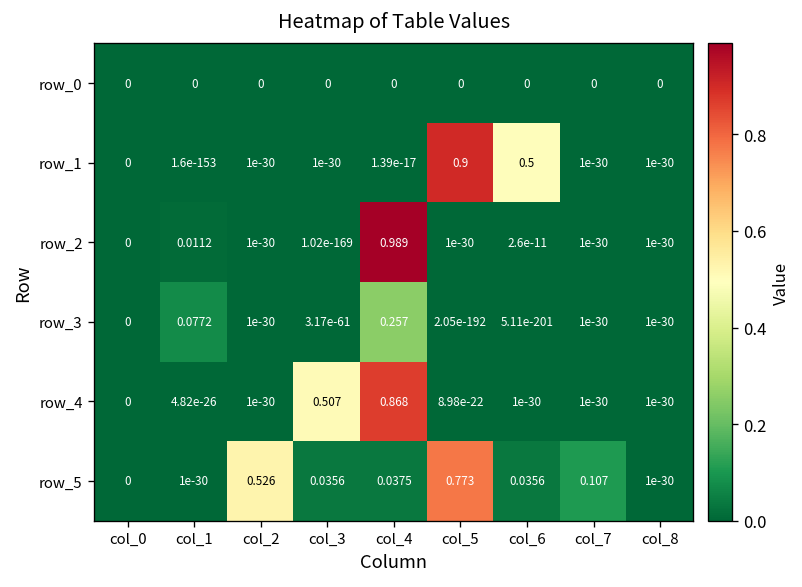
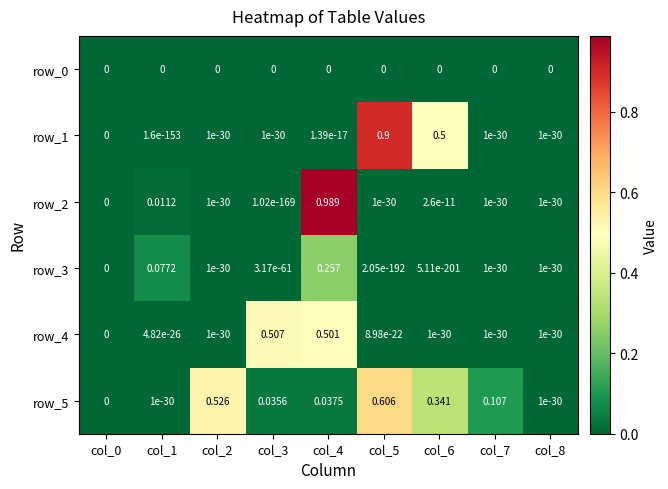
row_4, col_4: 0.868 -> 0.501
row_5, col_5: 0.773 -> 0.606
row_5, col_6: 0.0356 -> 0.341
